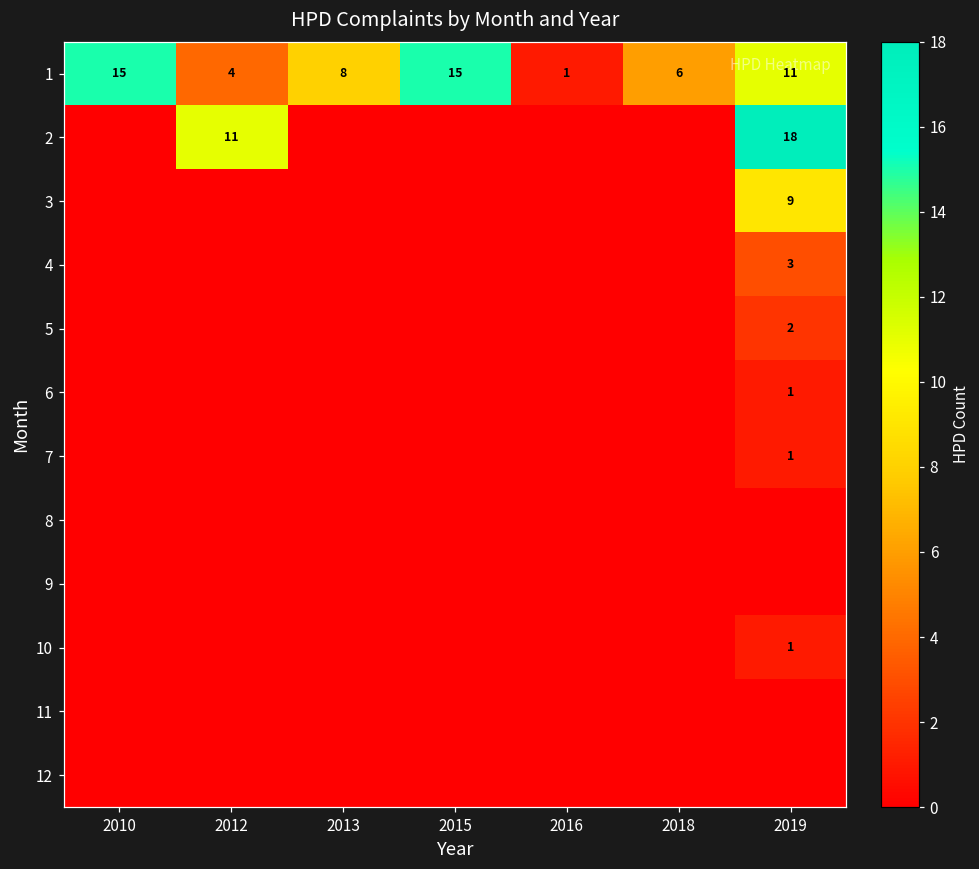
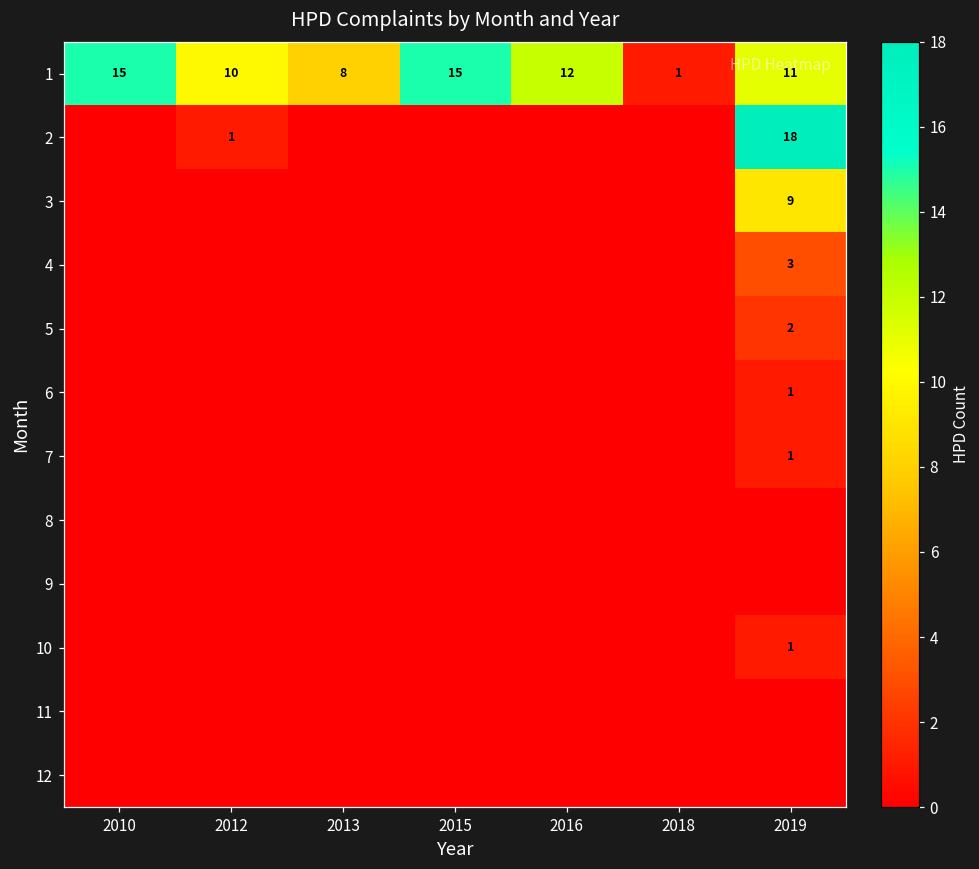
1, 2012: 4 -> 10
1, 2016: 1 -> 12
1, 2018: 6 -> 1
2, 2012: 11 -> 1
